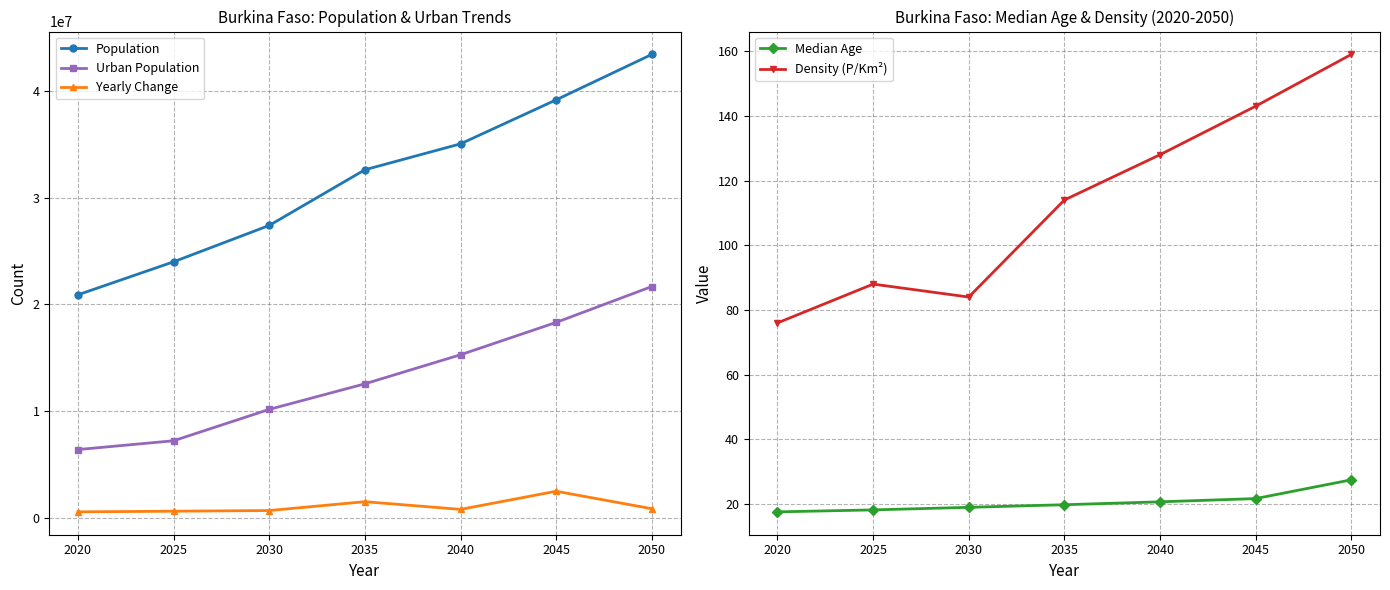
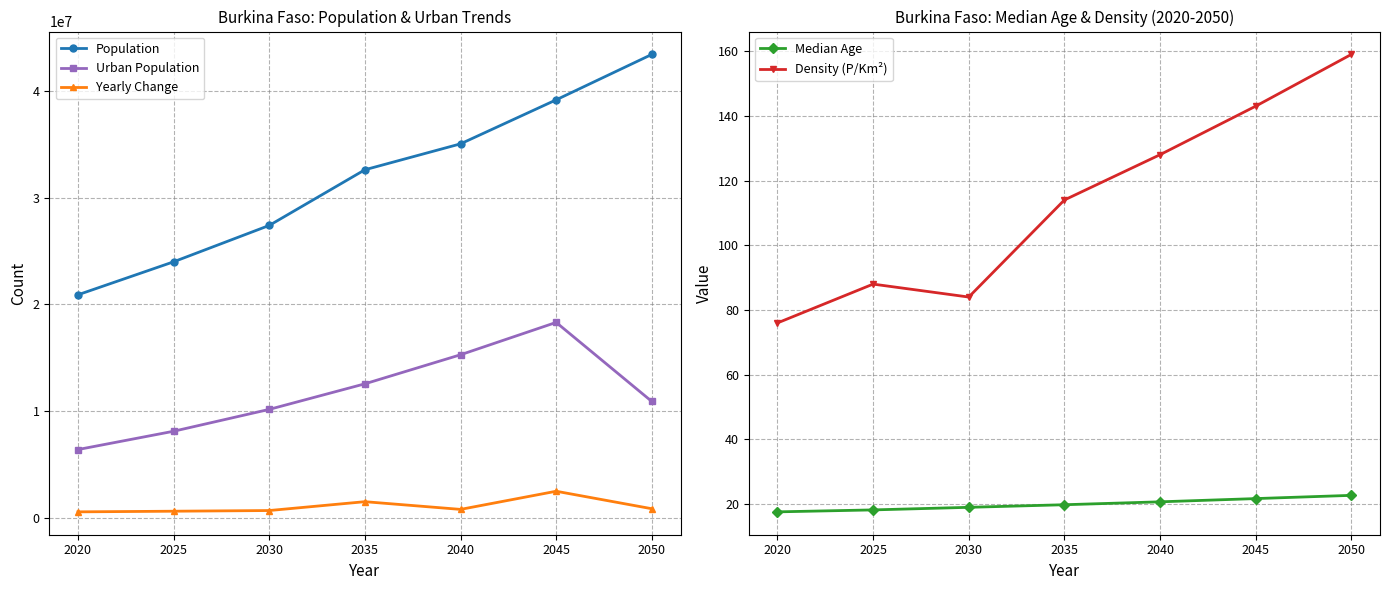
Burkina Faso: Population & Urban Trends, Urban Population, 2025: 7200000 -> 8100000
Burkina Faso: Population & Urban Trends, Urban Population, 2050: 21700000 -> 10900000
Burkina Faso: Median Age & Density (2020-2050), Median Age, 2050: 28 -> 23
